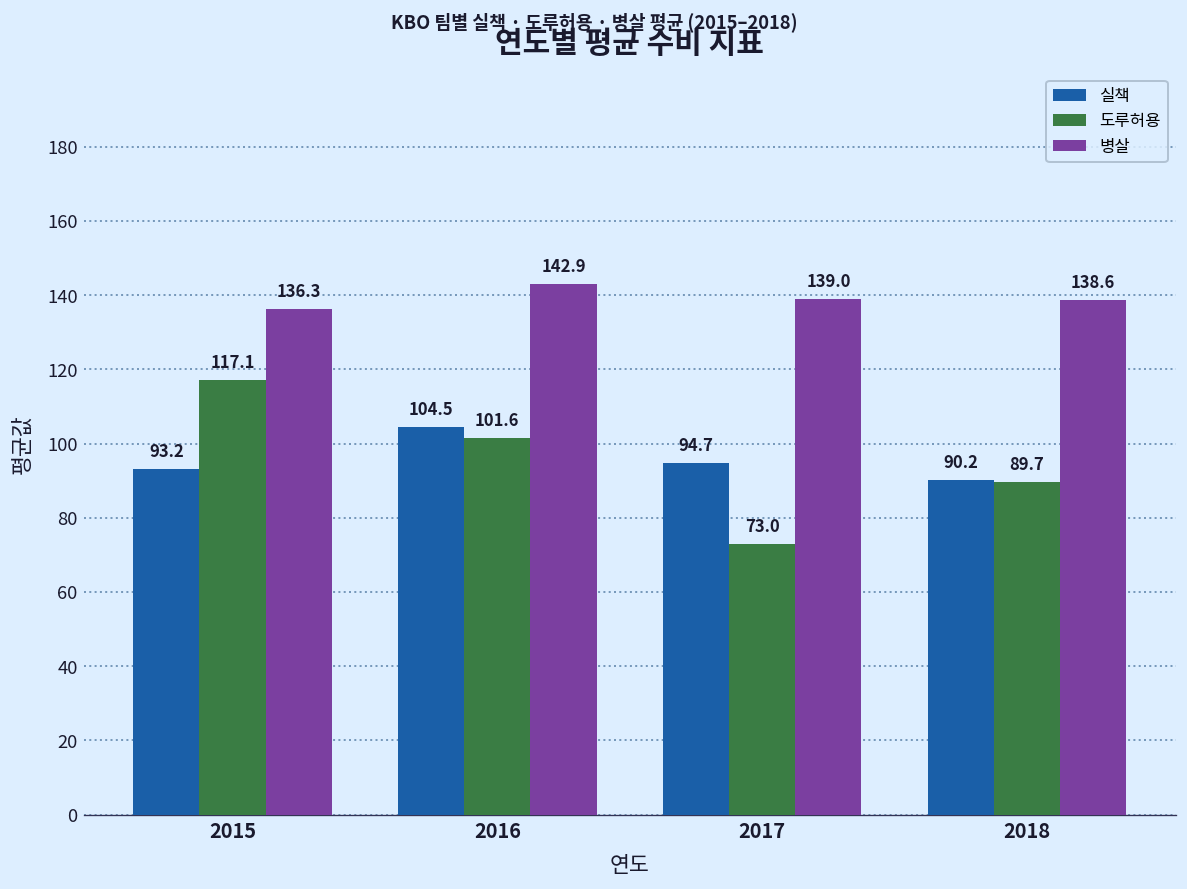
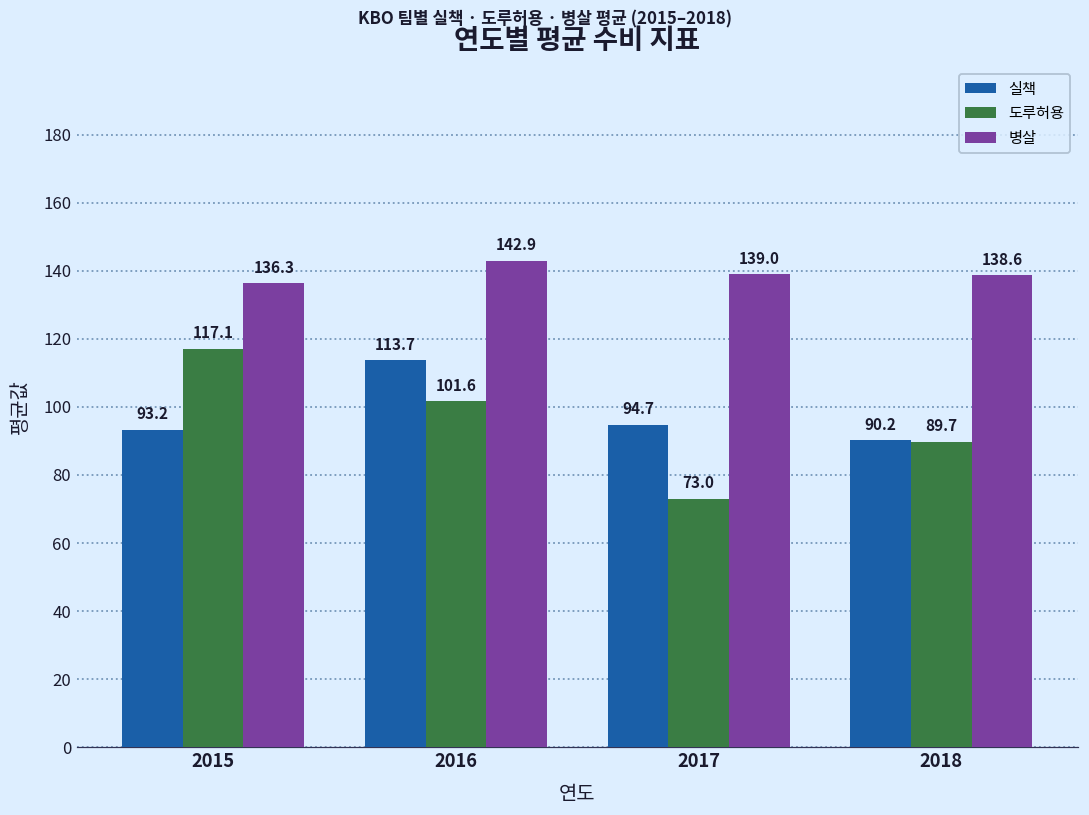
실책, 2016: 104.5 -> 113.7
